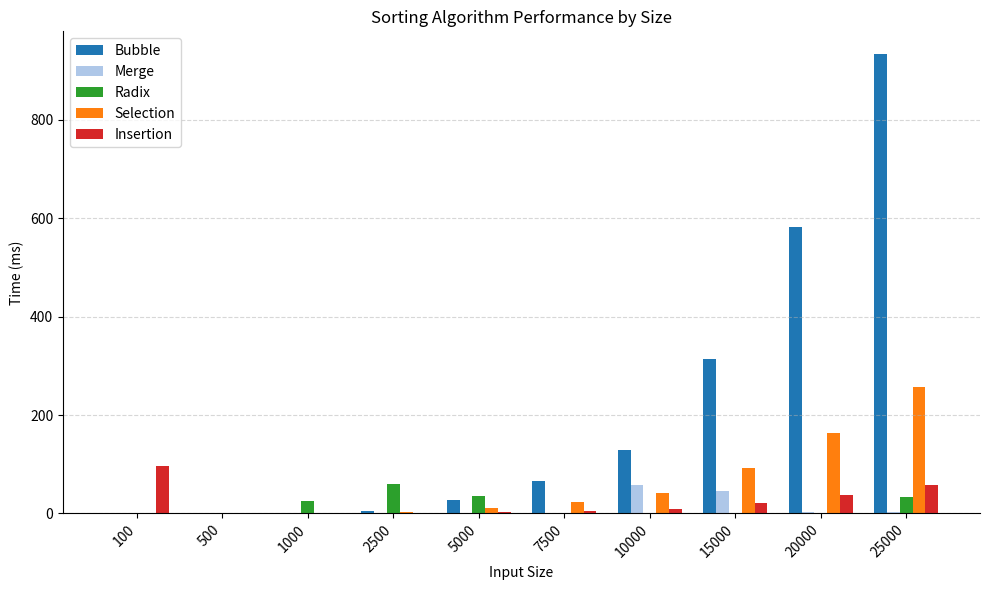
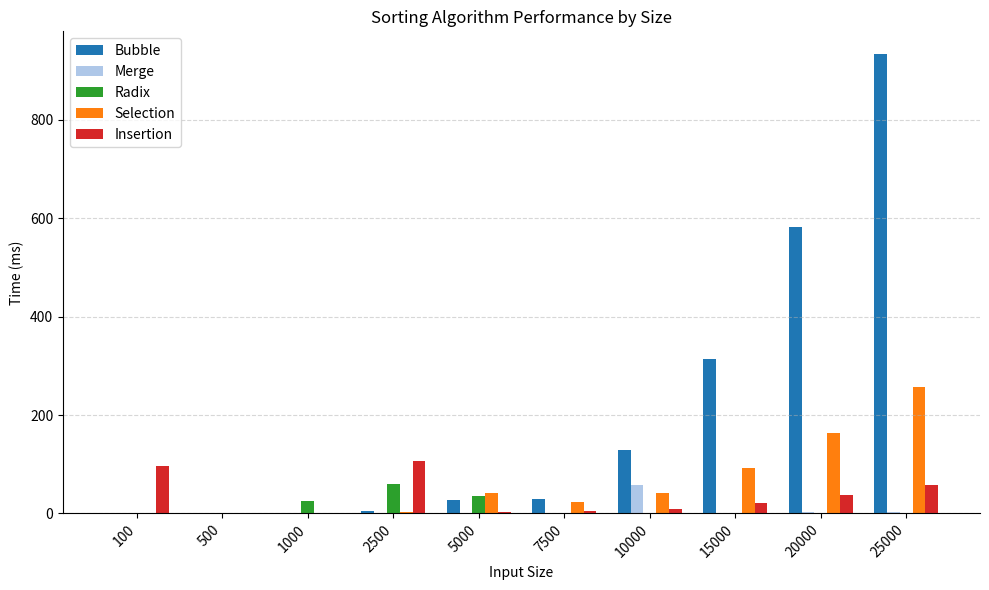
Insertion, 2500: 0 -> 110
Selection, 5000: 10 -> 40
Bubble, 7500: 70 -> 30
Merge, 15000: 50 -> 0
Radix, 25000: 30 -> 0
